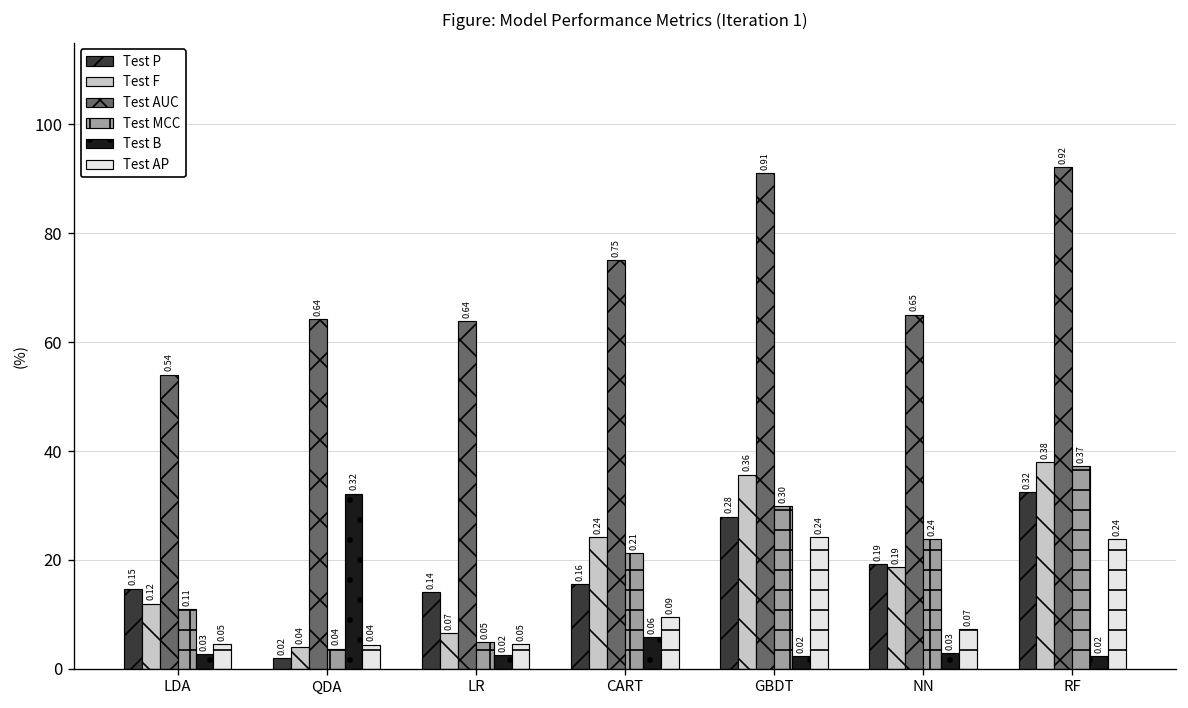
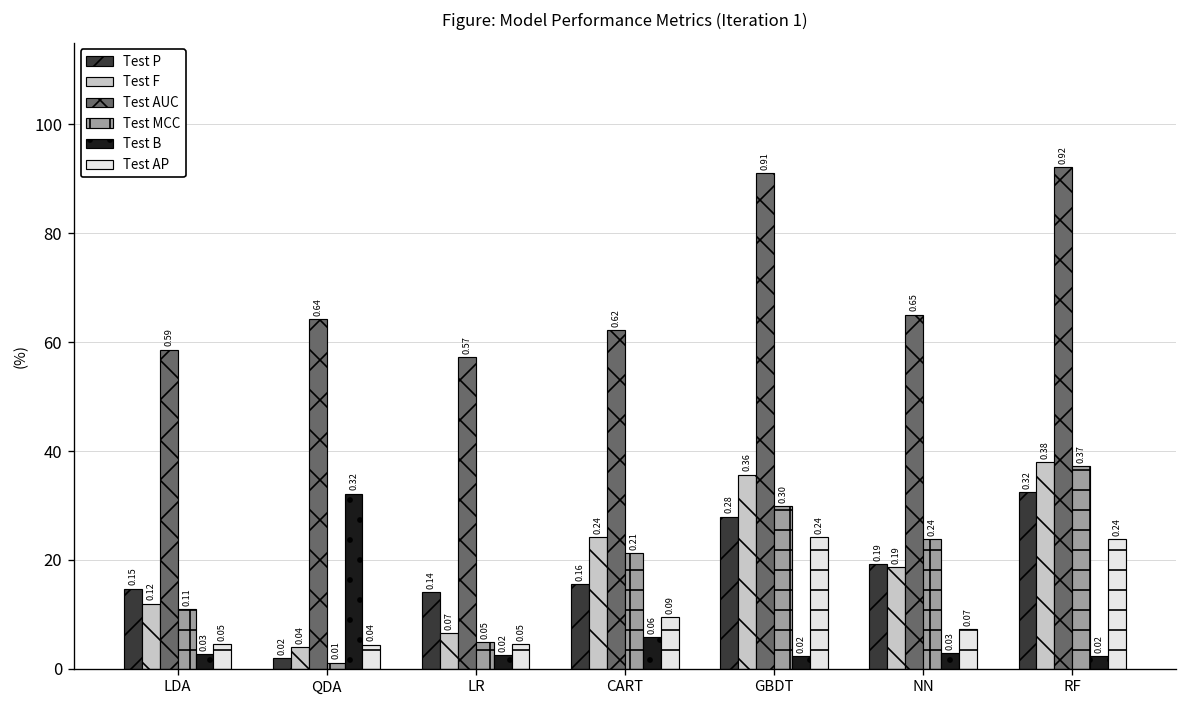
Test AUC, LDA: 0.54 -> 0.59
Test MCC, QDA: 0.04 -> 0.01
Test AUC, LR: 0.64 -> 0.57
Test AUC, CART: 0.75 -> 0.62
